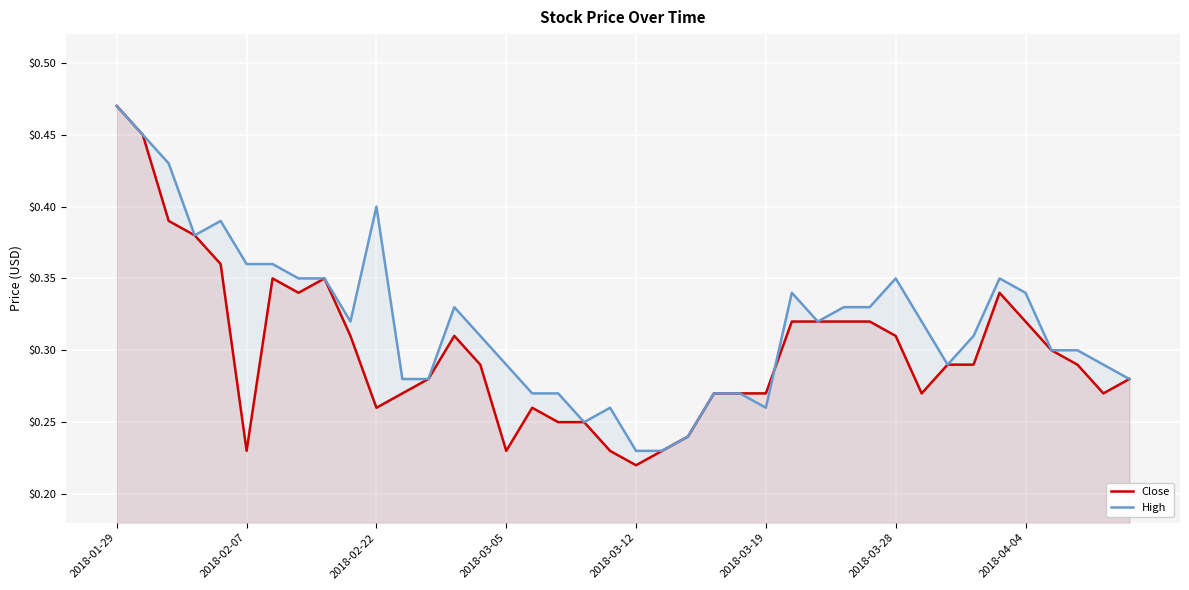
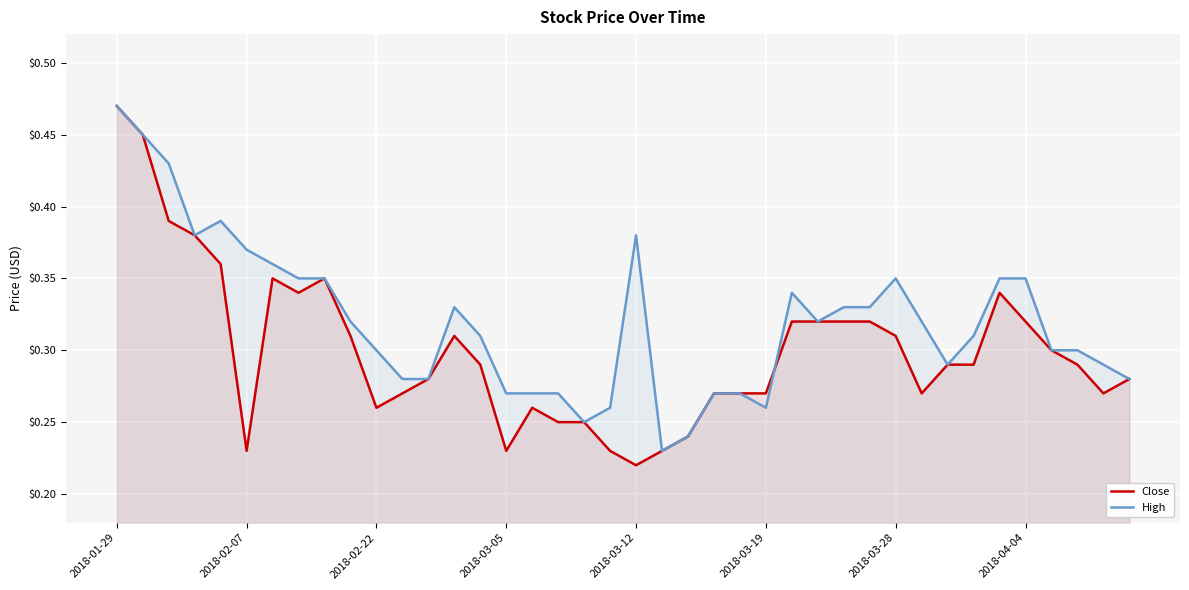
High, 2018-02-07: $0.36 -> $0.37
High, 2018-02-22: $0.4 -> $0.3
High, 2018-03-05: $0.29 -> $0.27
High, 2018-03-12: $0.23 -> $0.38
High, 2018-04-04: $0.34 -> $0.35
